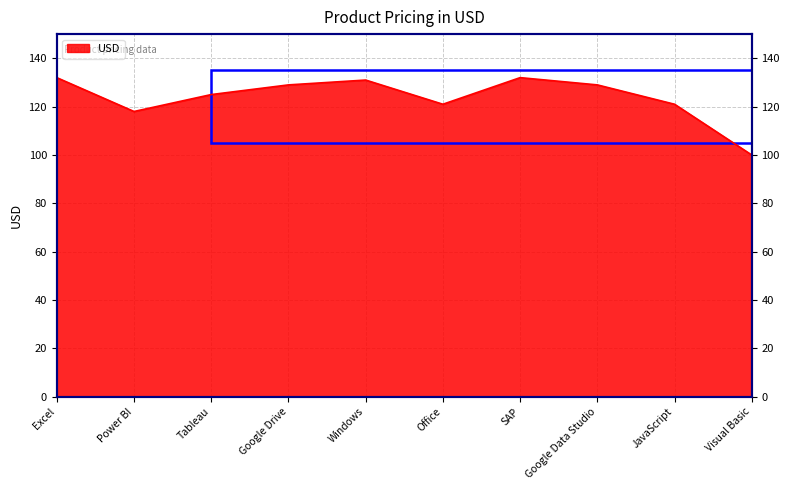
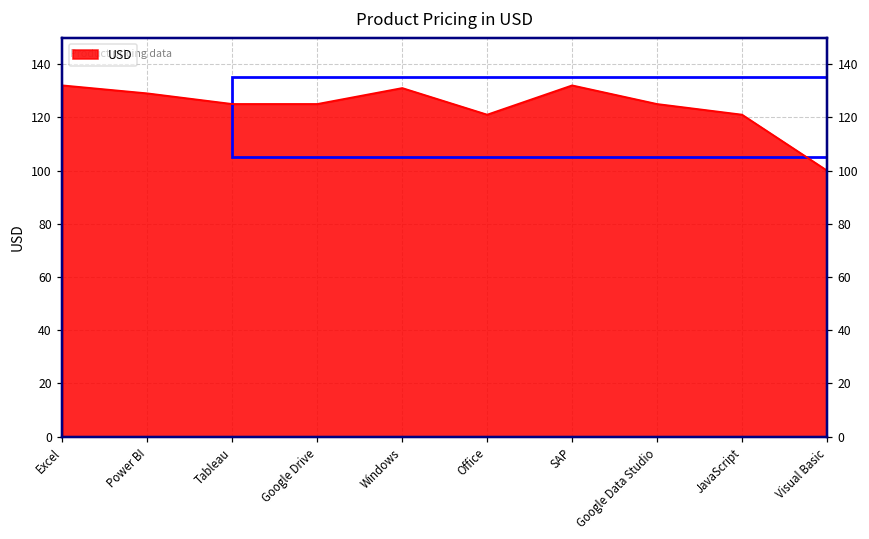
Power BI: 118 -> 129
Google Drive: 129 -> 125
Google Data Studio: 129 -> 125
